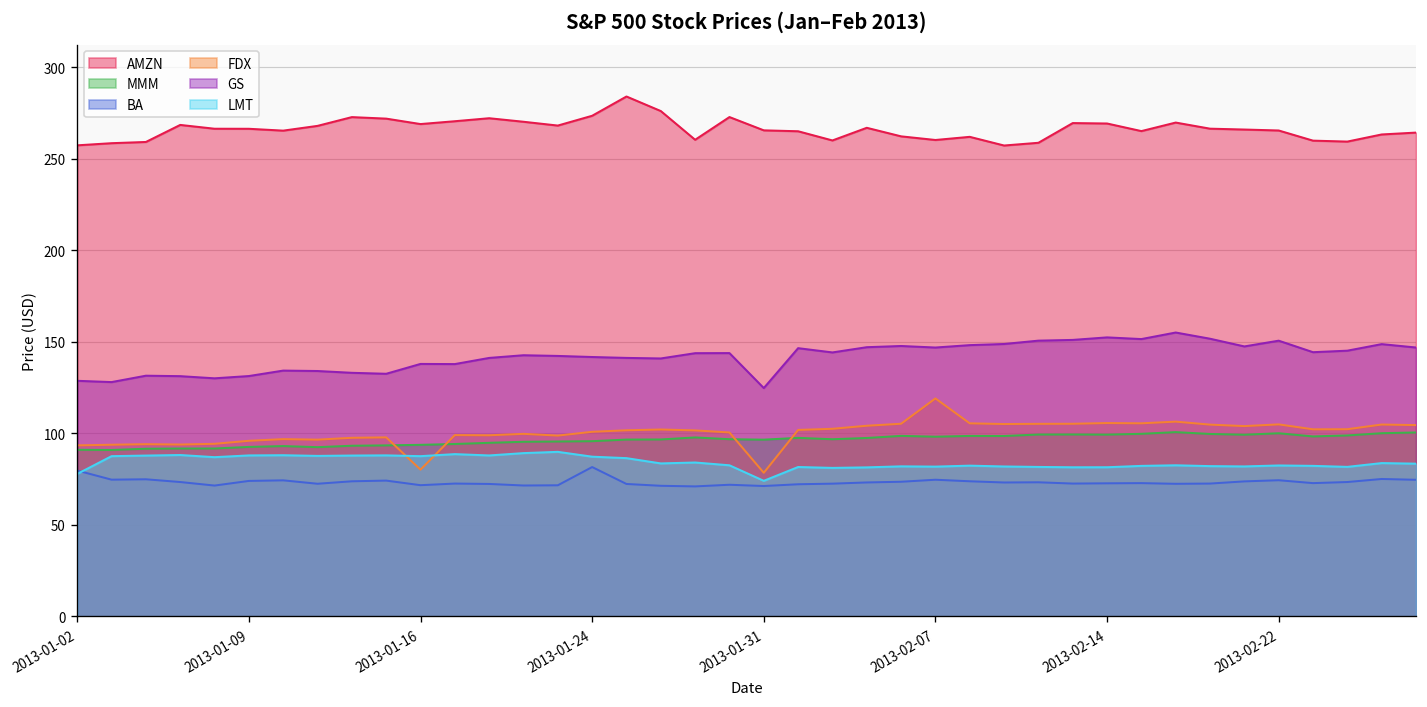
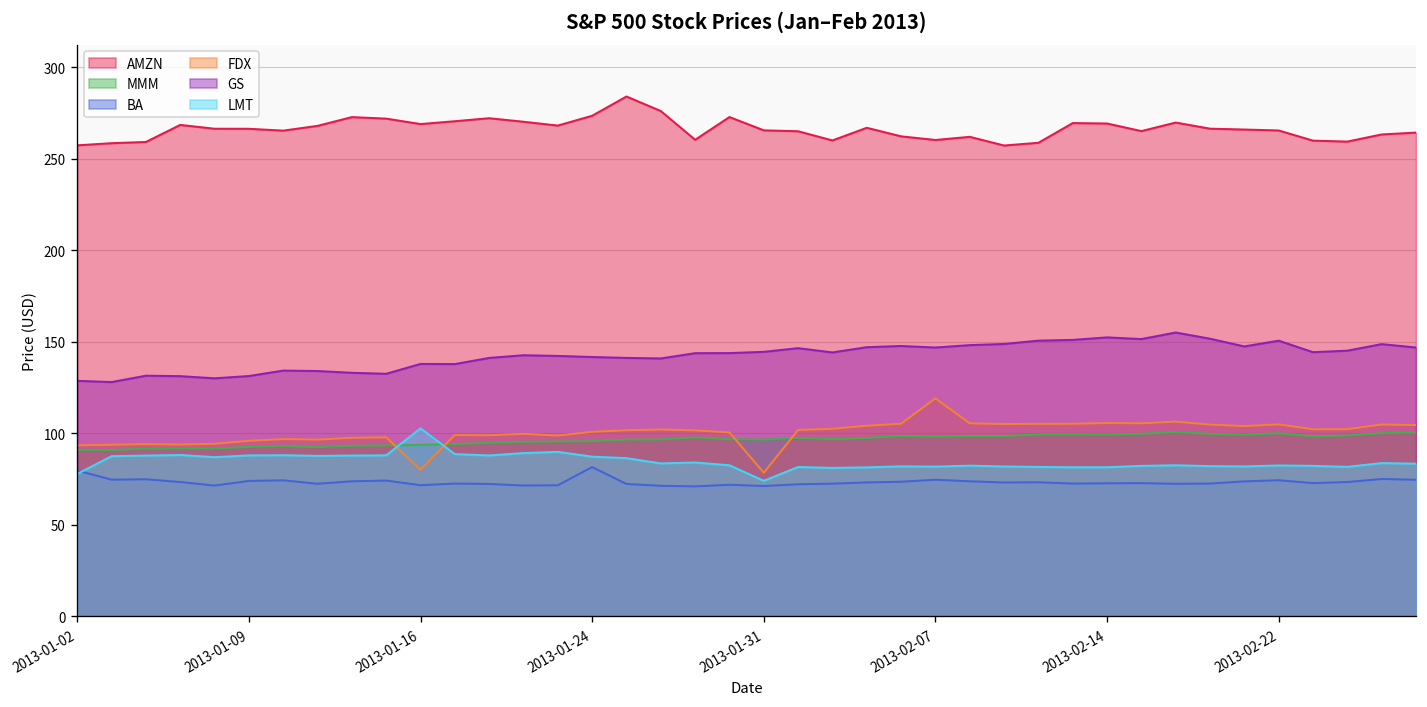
LMT, 2013-01-16: 88 -> 103
GS, 2013-01-31: 125 -> 145
